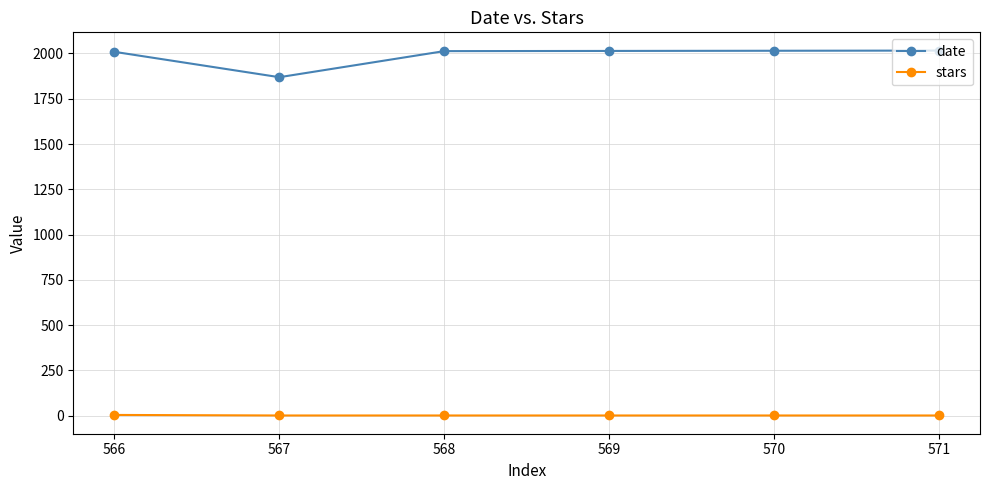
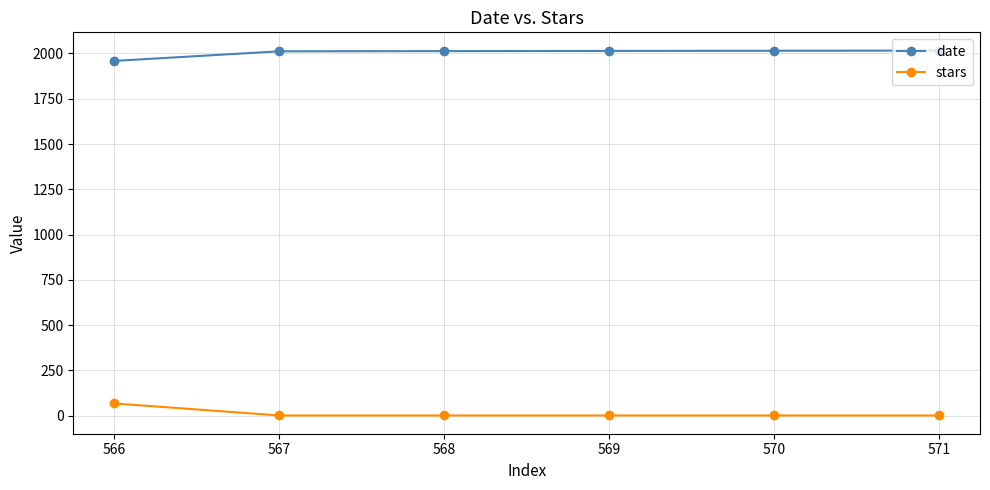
date, 566: 2010 -> 1960
stars, 566: 0 -> 70
date, 567: 1870 -> 2010
